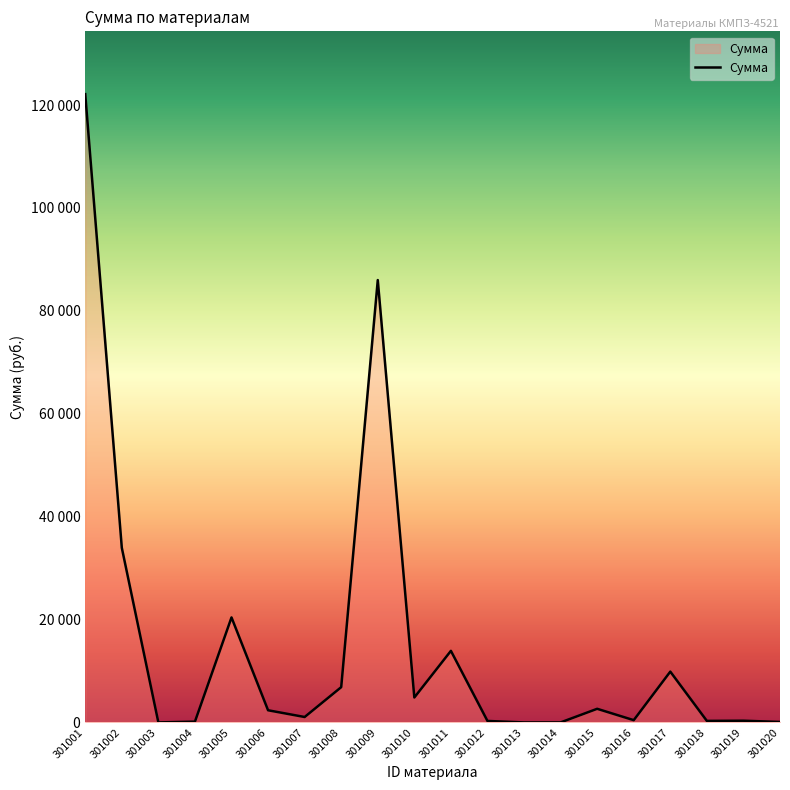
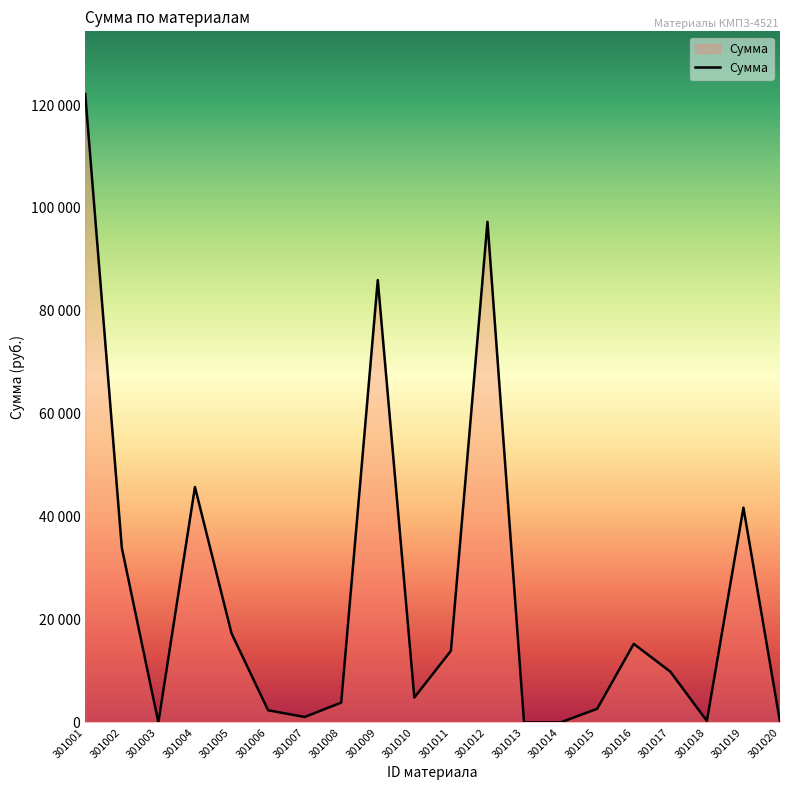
301004: 0 -> 46000
301005: 20000 -> 17000
301008: 7000 -> 4000
301012: 0 -> 97000
301016: 0 -> 15000
301019: 0 -> 42000
